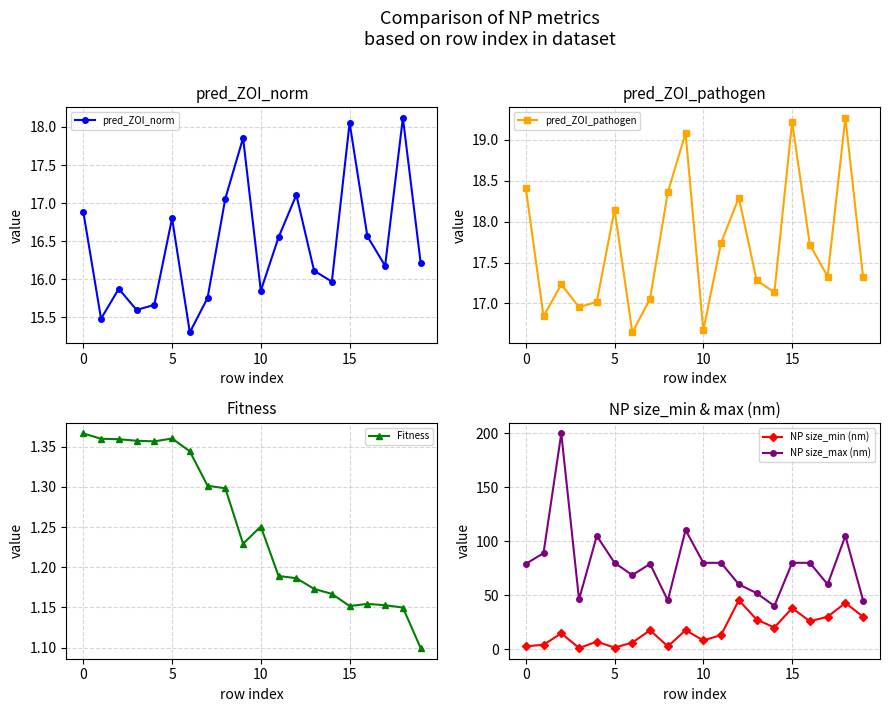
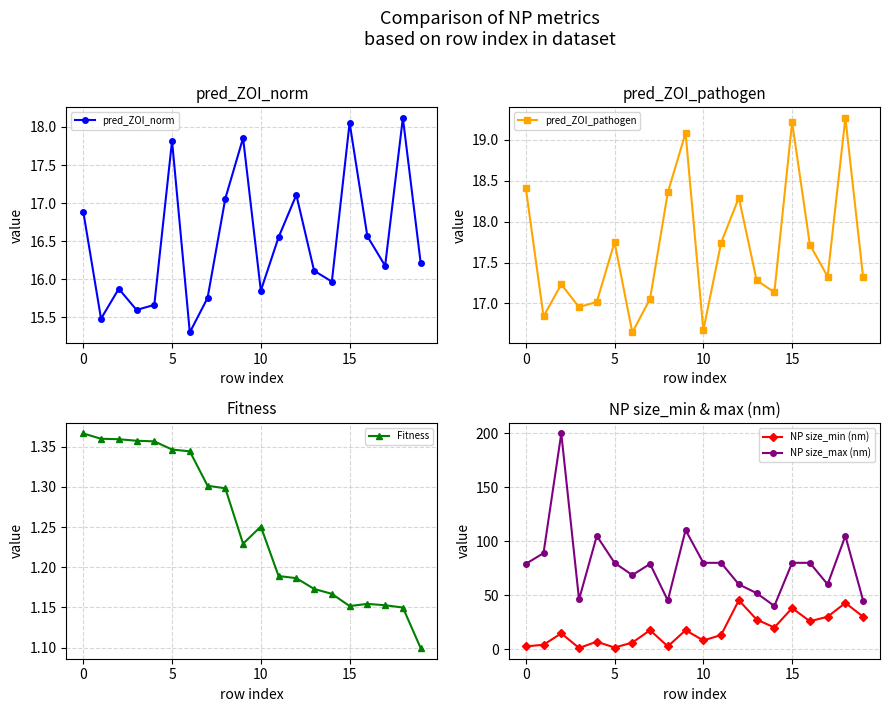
pred_ZOI_norm, 5: 16.8 -> 17.8
pred_ZOI_pathogen, 5: 18.1 -> 17.7
Fitness, 5: 1.36 -> 1.35
